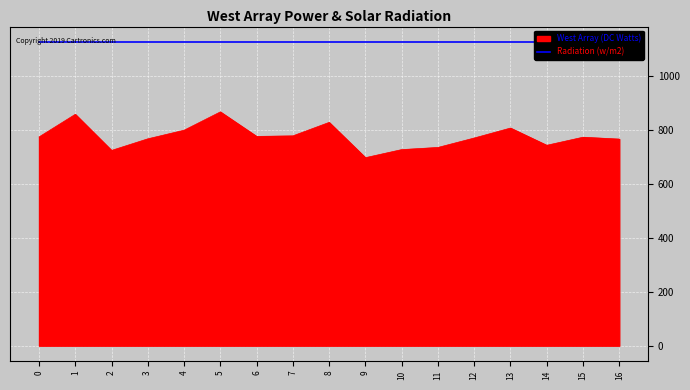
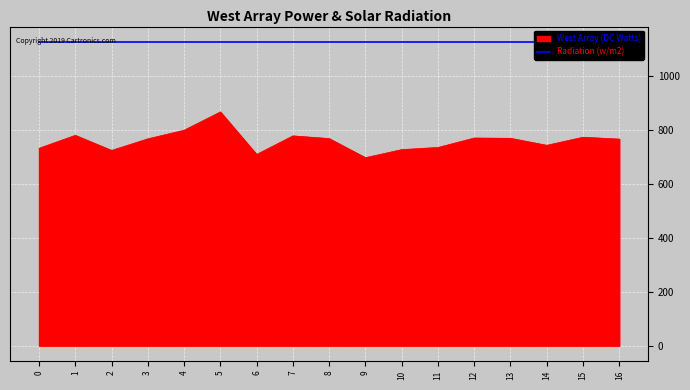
West Array (DC Watts), 0: 780 -> 730
West Array (DC Watts), 1: 860 -> 780
West Array (DC Watts), 6: 780 -> 710
West Array (DC Watts), 8: 830 -> 770
West Array (DC Watts), 13: 810 -> 770
